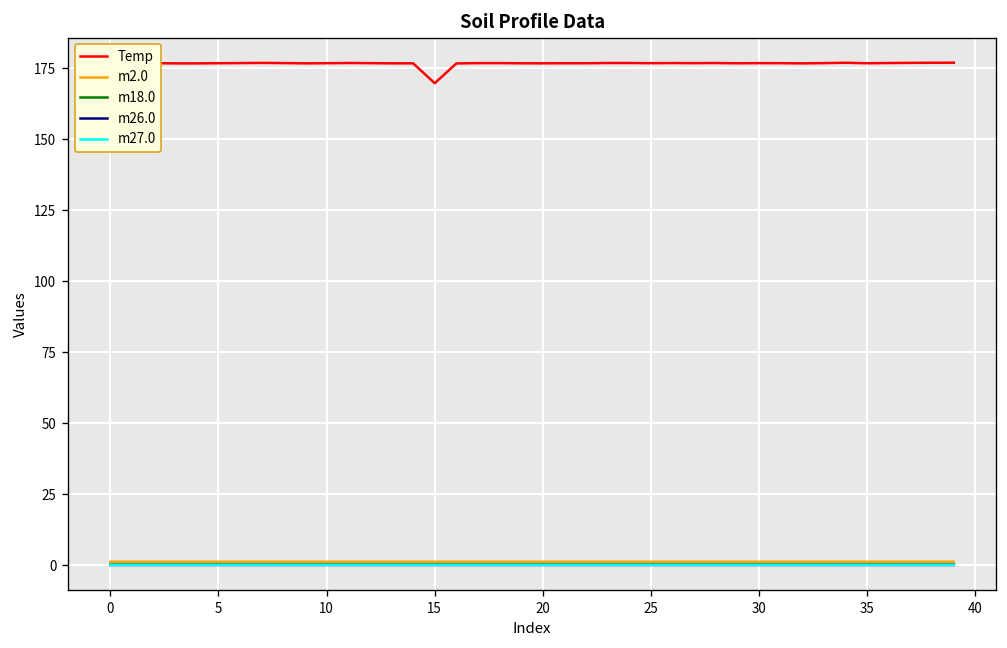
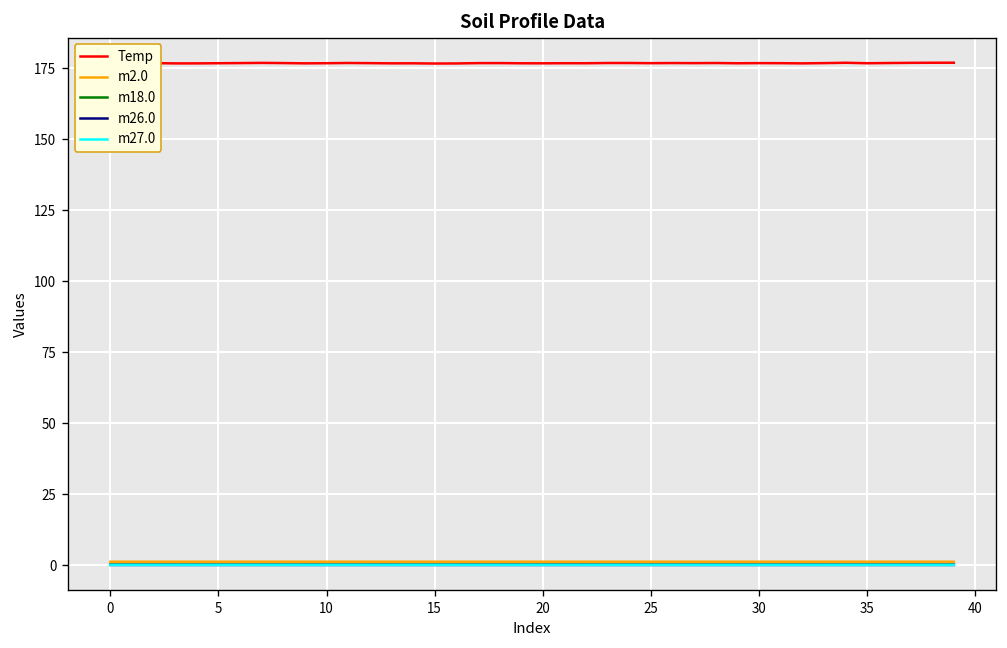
Temp, 15: 170 -> 177
